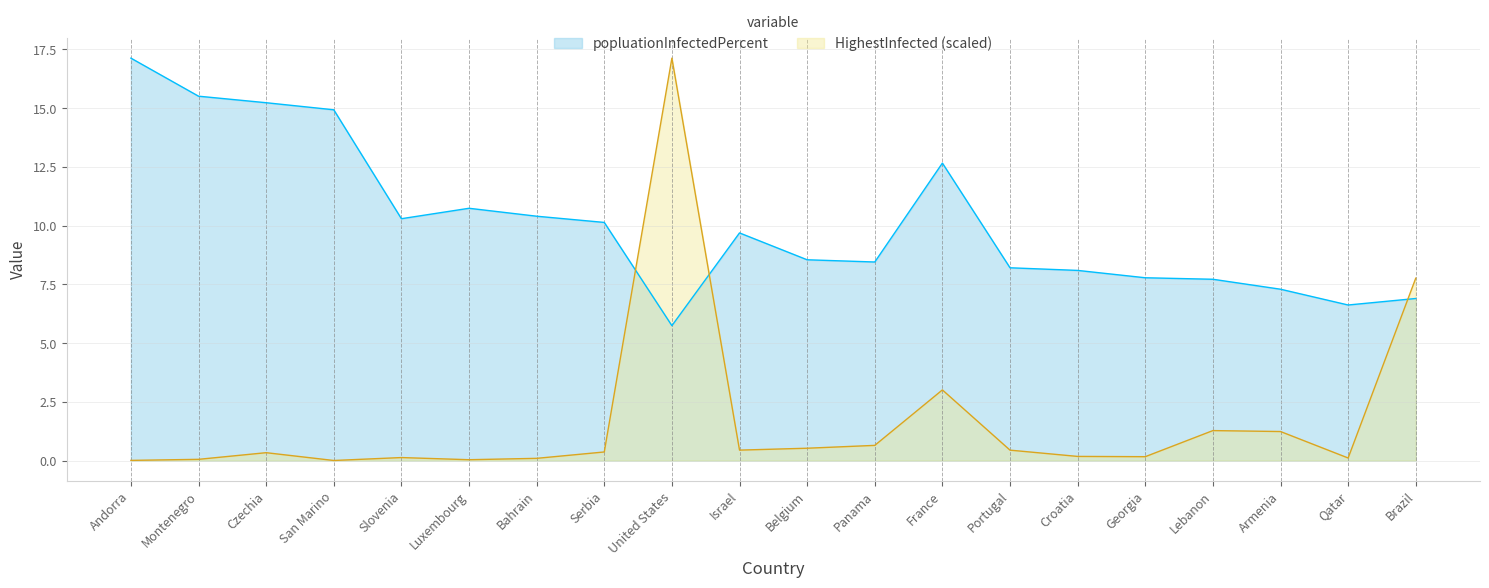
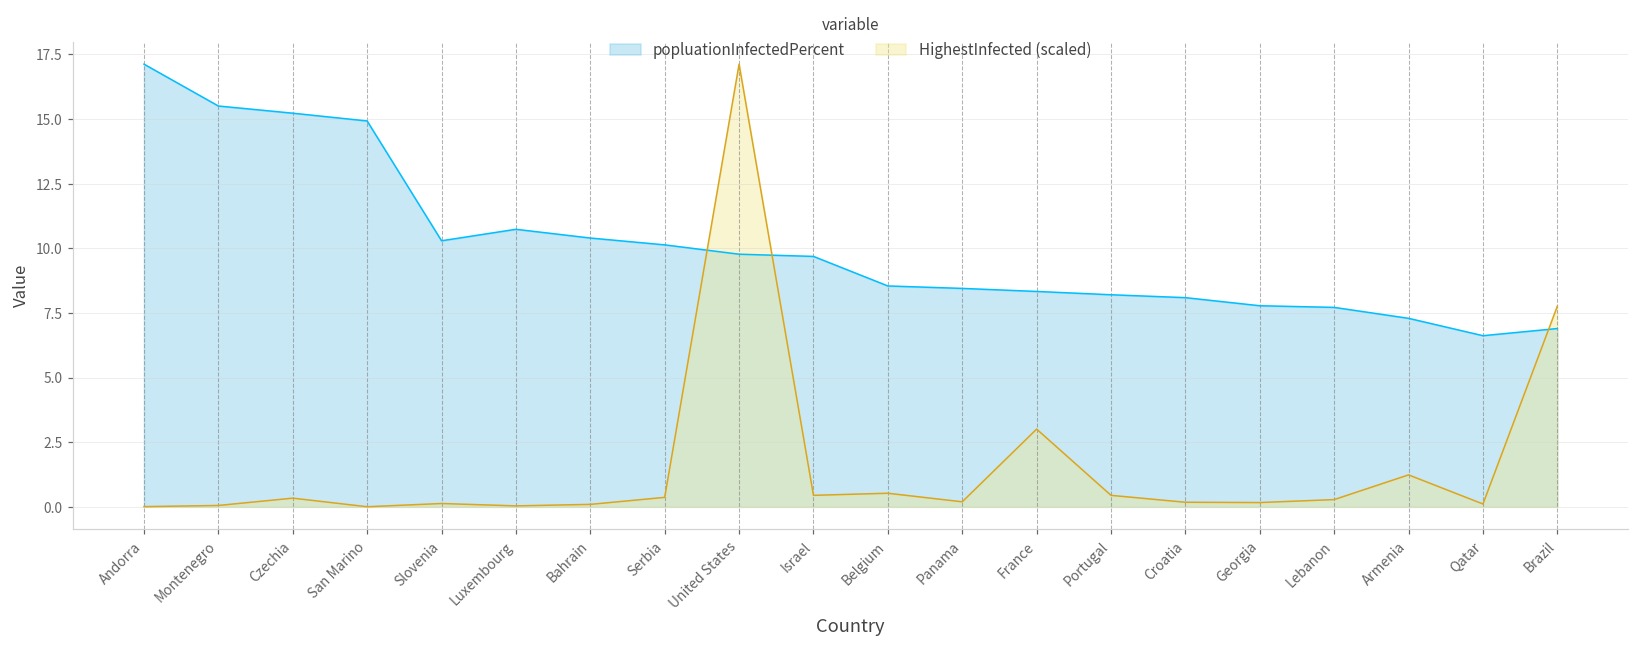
popluationInfectedPercent, United States: 5.7 -> 9.8
HighestInfected (scaled), Panama: 0.6 -> 0.2
popluationInfectedPercent, France: 12.7 -> 8.3
HighestInfected (scaled), Lebanon: 1.3 -> 0.3
